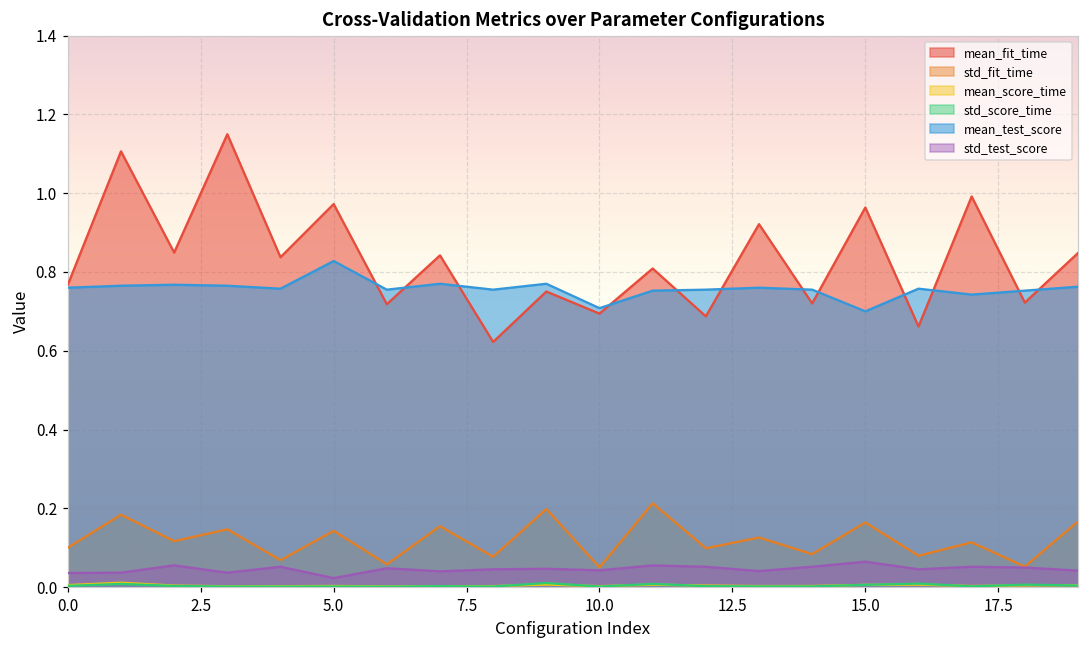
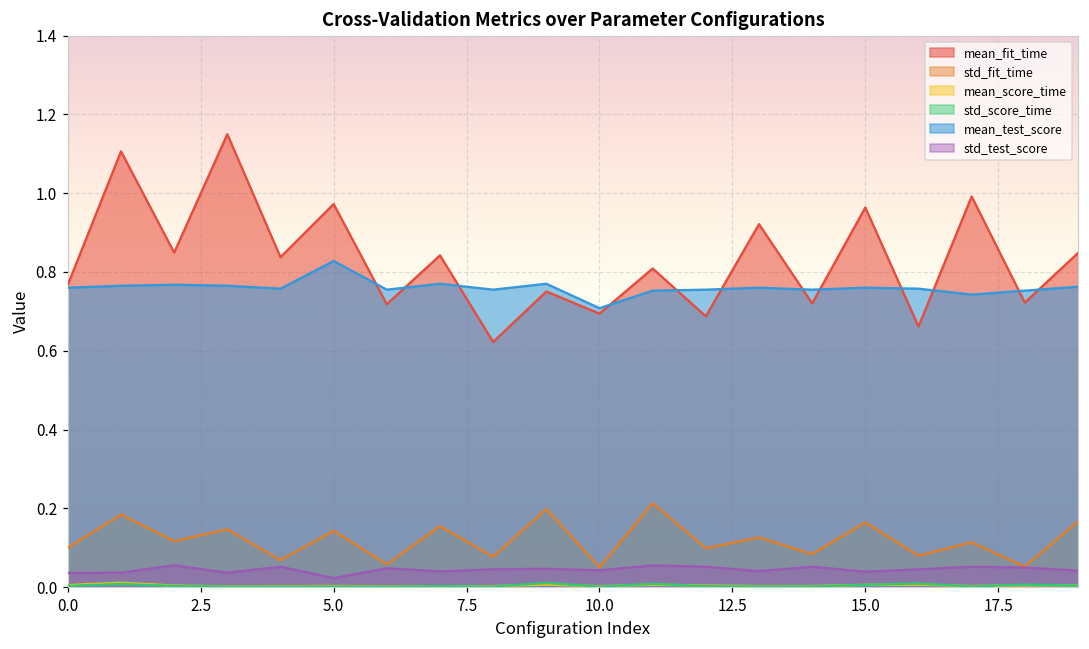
mean_test_score, 15.0: 0.70 -> 0.76
std_test_score, 15.0: 0.06 -> 0.04
